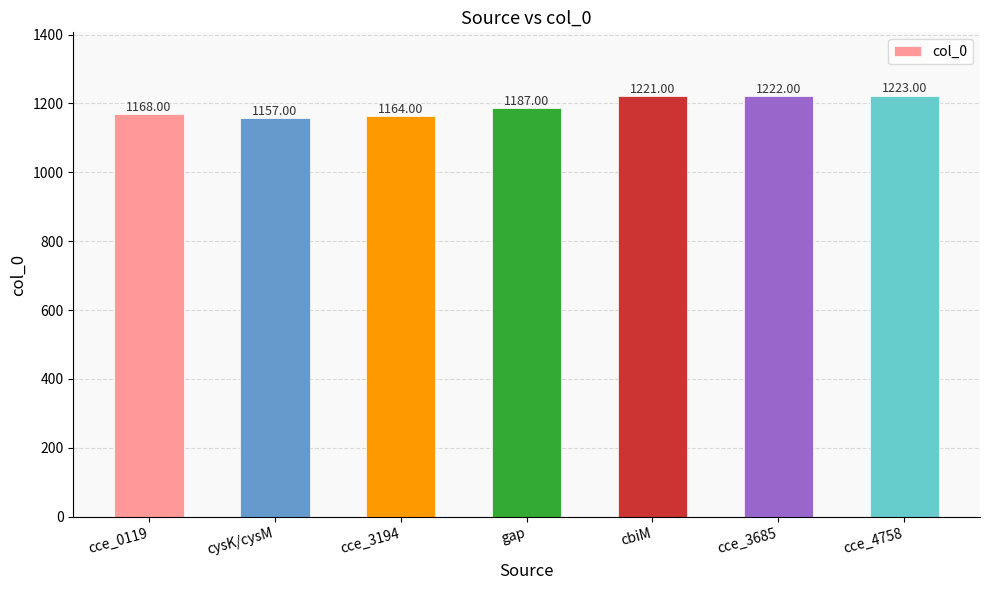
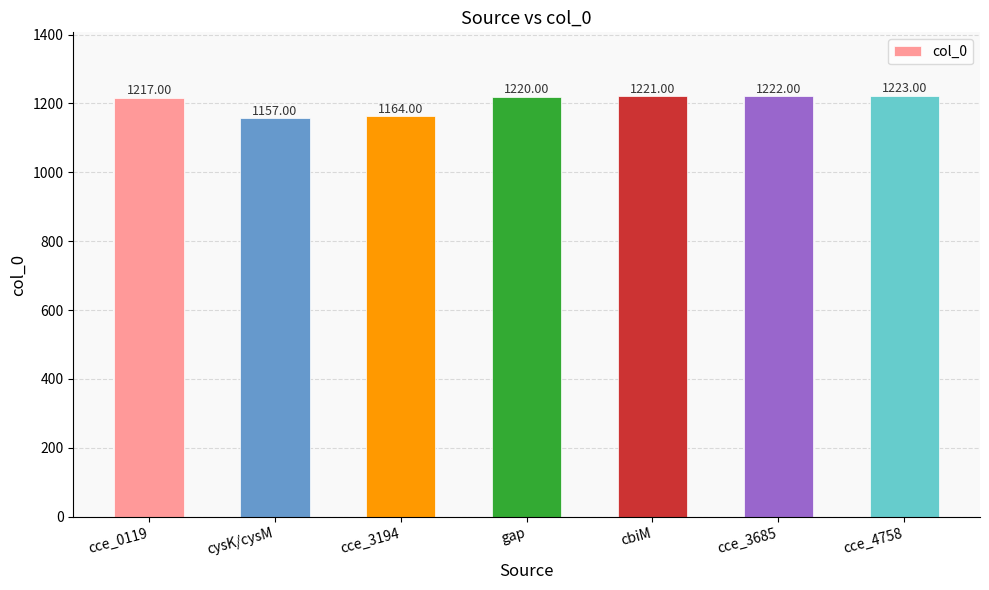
cce_0119: 1168.00 -> 1217.00
gap: 1187.00 -> 1220.00
